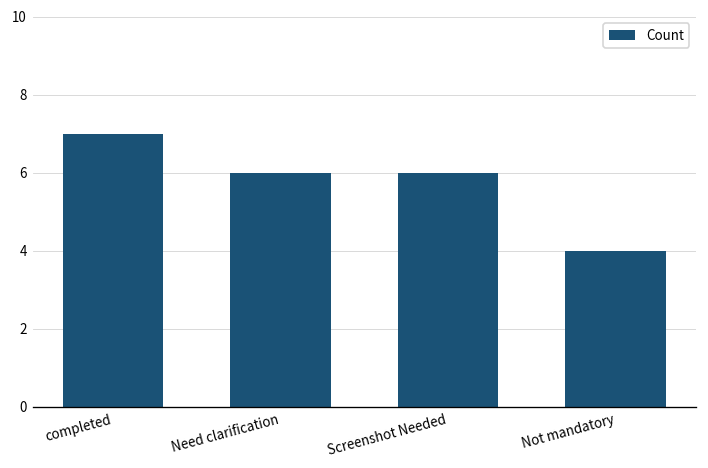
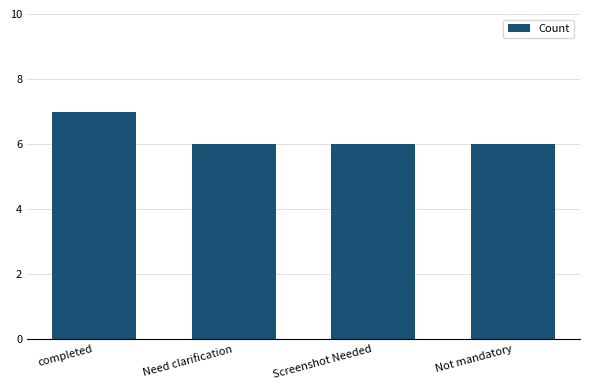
Not mandatory: 4 -> 6
